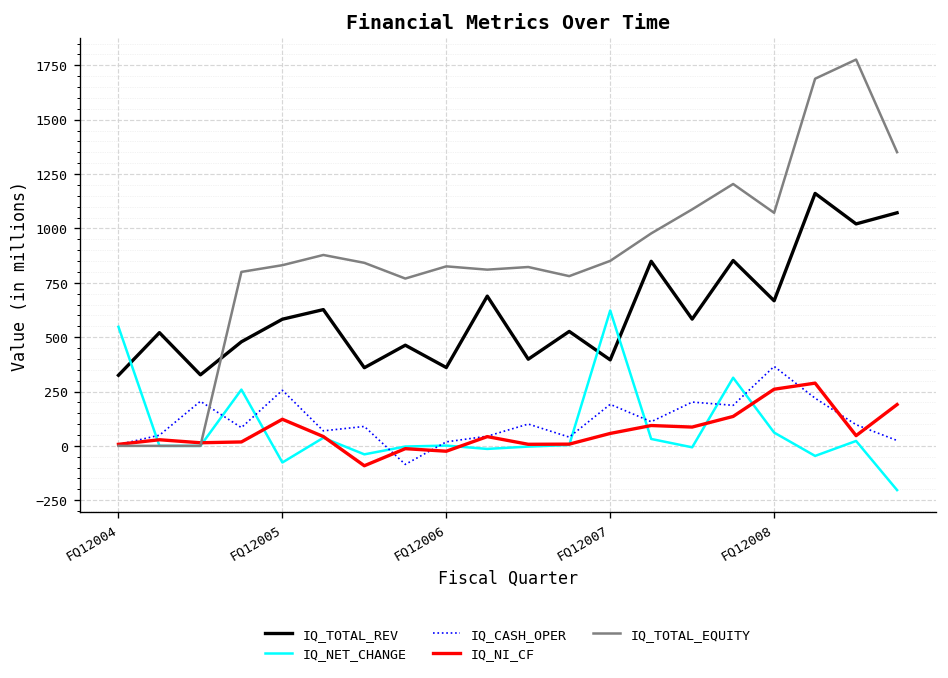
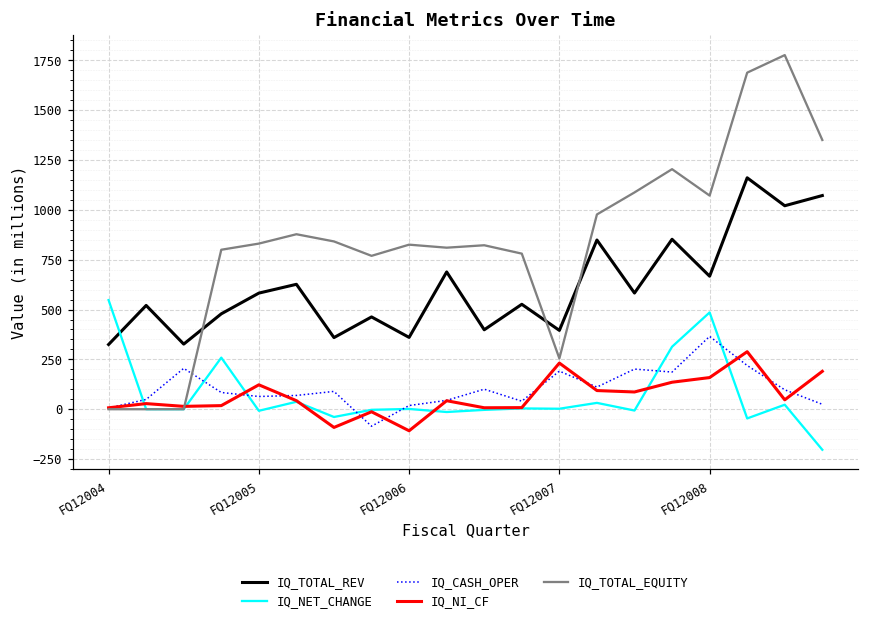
IQ_NET_CHANGE, FQ12005: -80 -> -10
IQ_CASH_OPER, FQ12005: 260 -> 60
IQ_NI_CF, FQ12006: -20 -> -110
IQ_NET_CHANGE, FQ12007: 620 -> 0
IQ_NI_CF, FQ12007: 60 -> 230
IQ_TOTAL_EQUITY, FQ12007: 850 -> 250
IQ_NET_CHANGE, FQ12008: 60 -> 490
IQ_NI_CF, FQ12008: 260 -> 160
